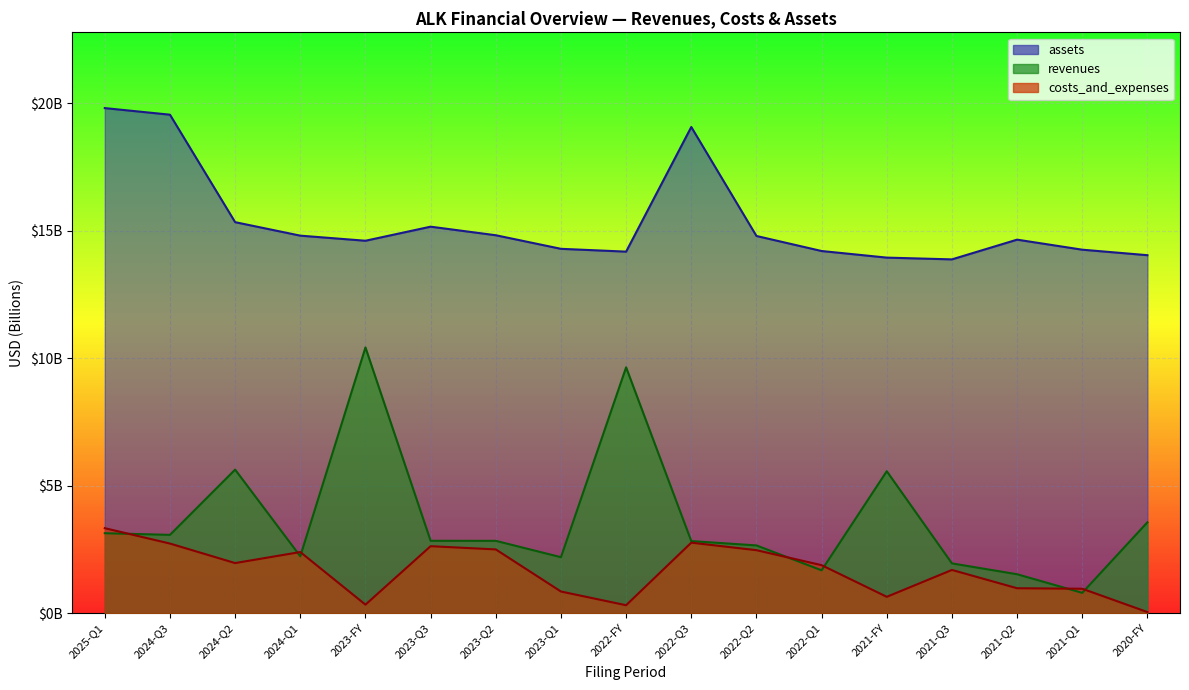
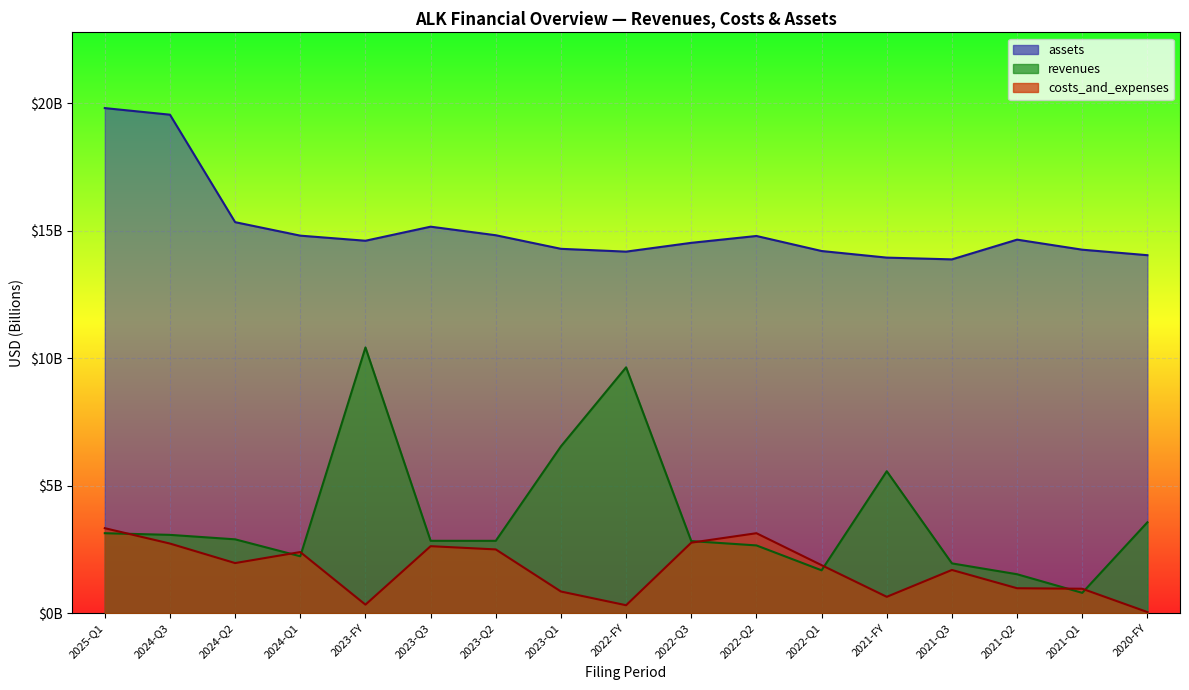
revenues, 2024-Q2: $5600000000 -> $2900000000
revenues, 2023-Q1: $2200000000 -> $6500000000
assets, 2022-Q3: $19100000000 -> $14500000000
costs_and_expenses, 2022-Q2: $2500000000 -> $3100000000
